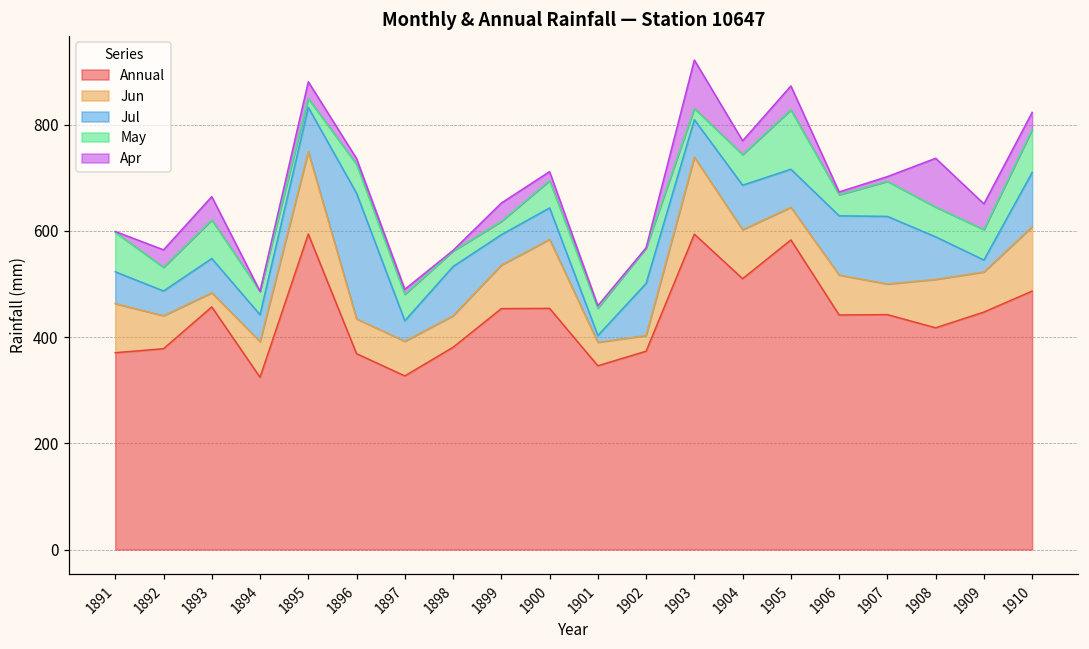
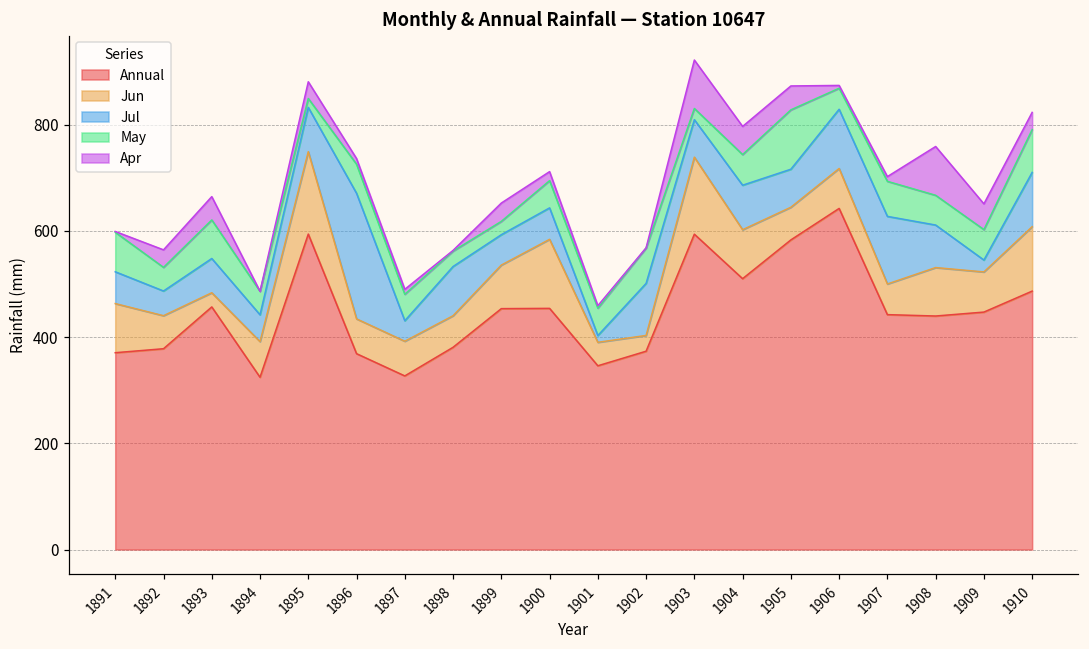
Apr, 1904: 30 -> 50
Annual, 1906: 440 -> 640
Annual, 1908: 420 -> 440
